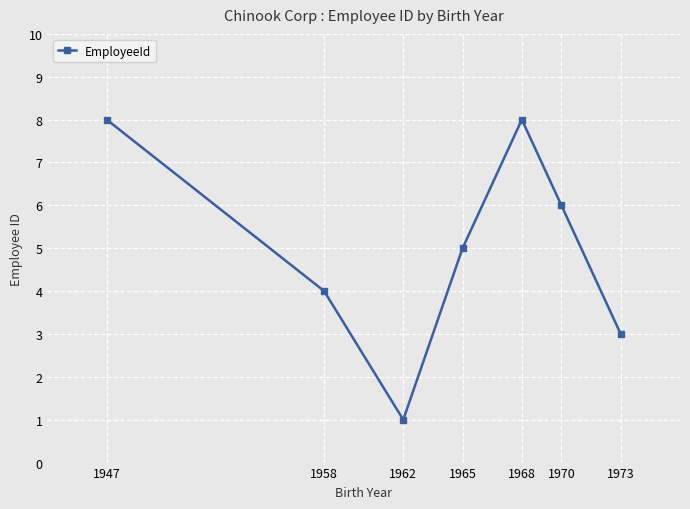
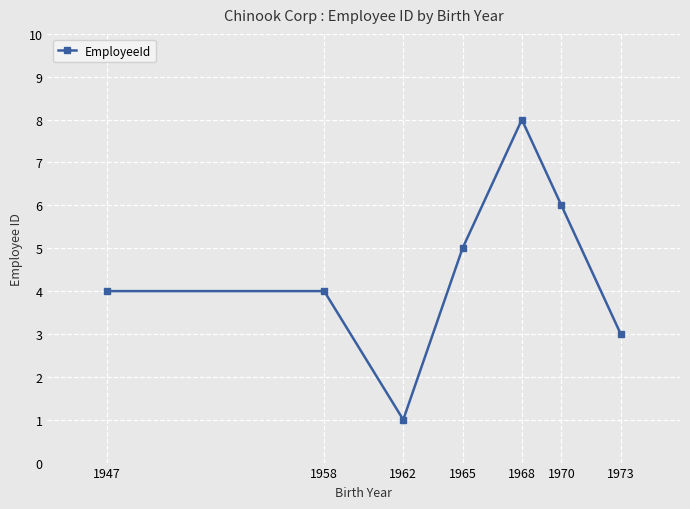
1947: 8 -> 4
